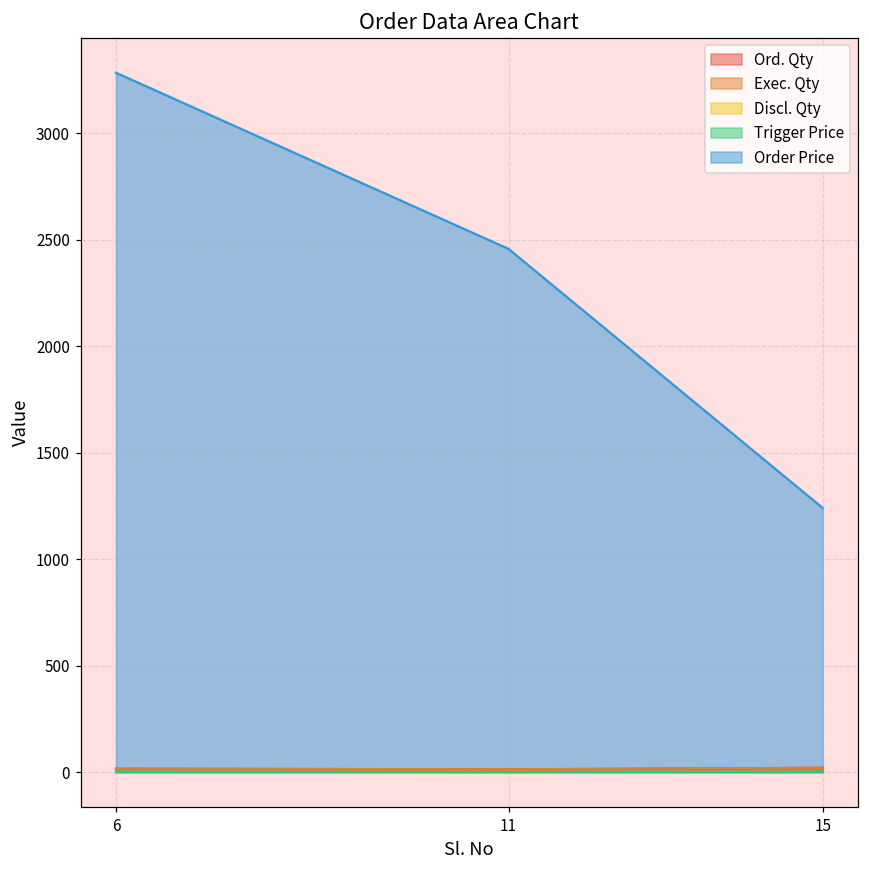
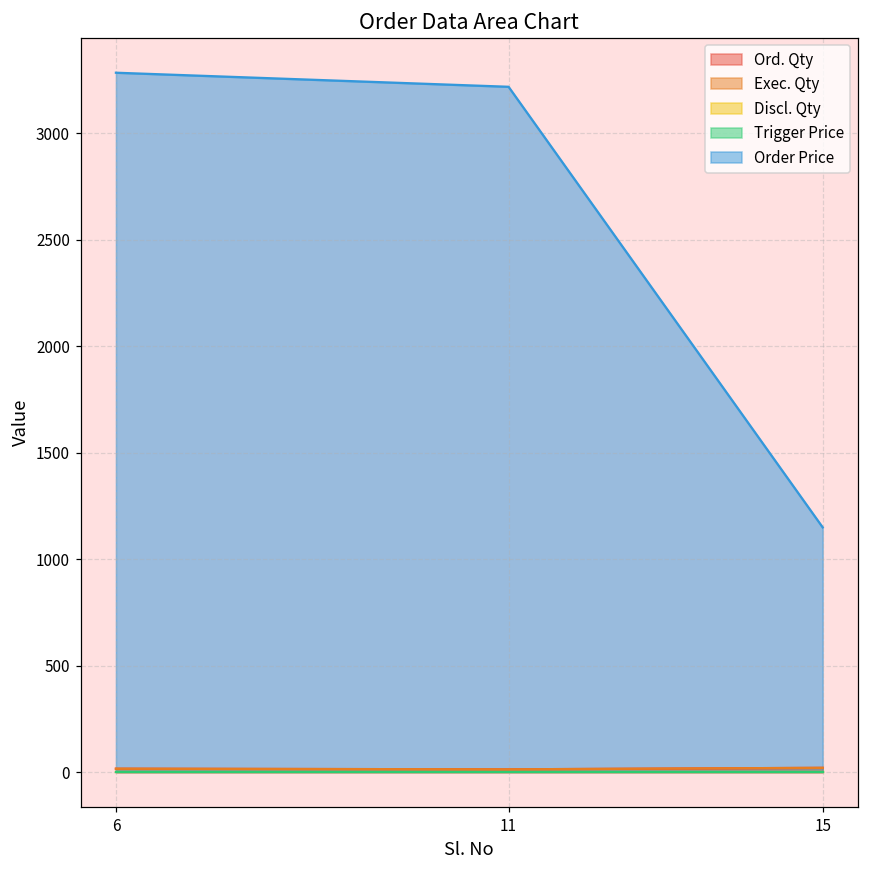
Order Price, 11: 2460 -> 3220
Order Price, 15: 1240 -> 1150
